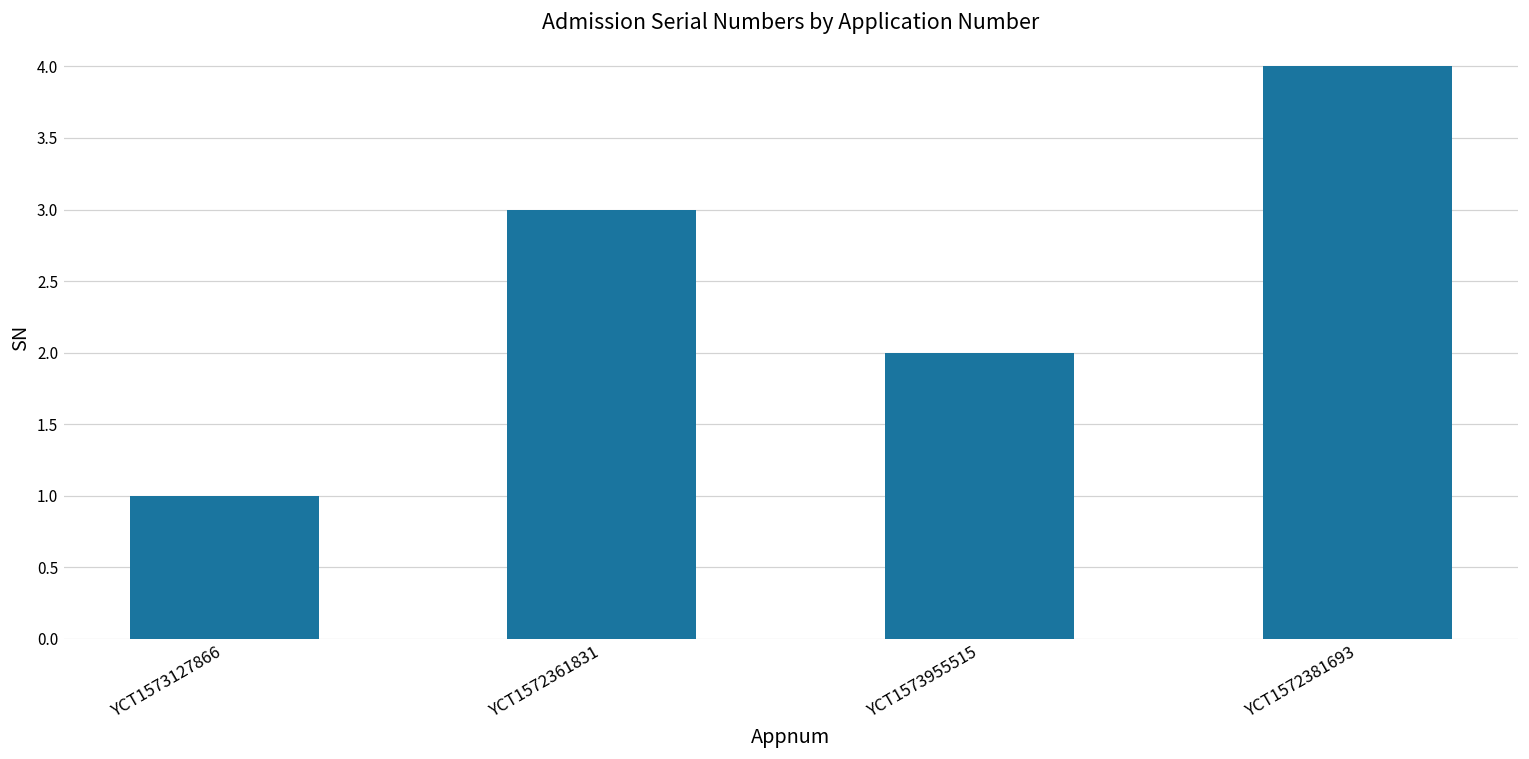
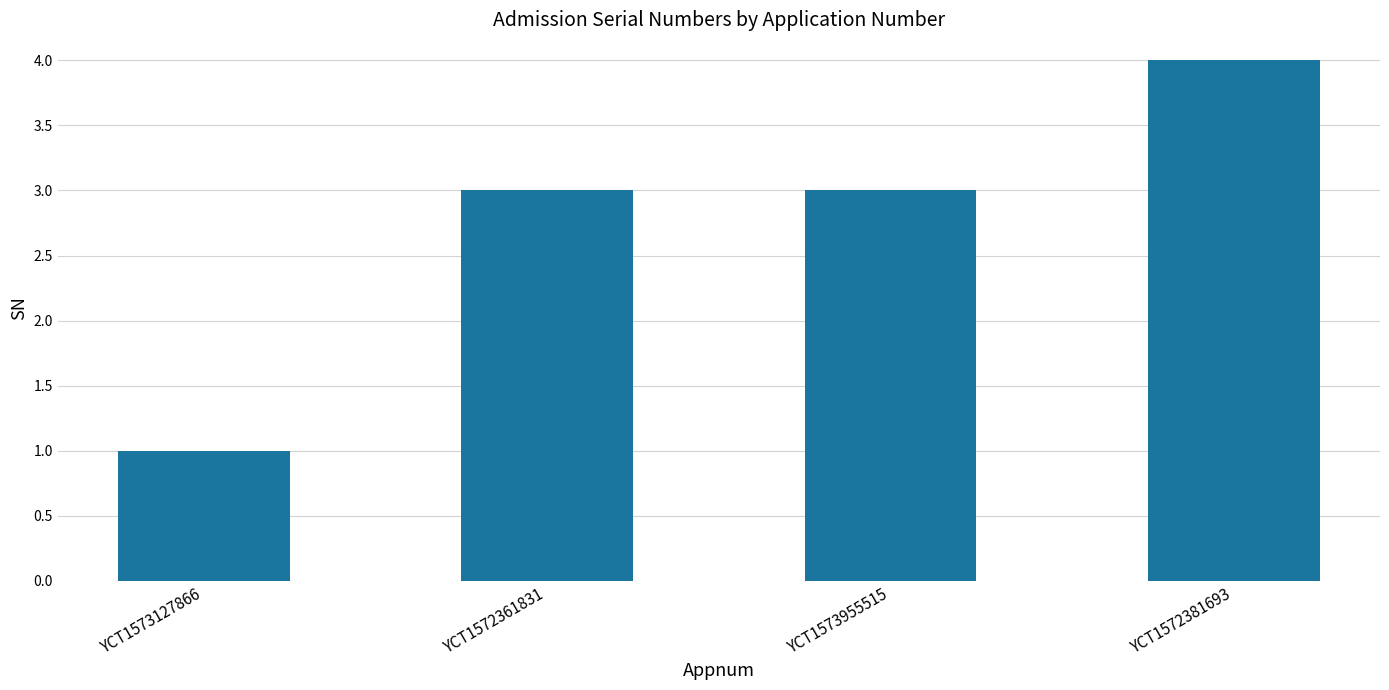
YCT1573955515: 2 -> 3
